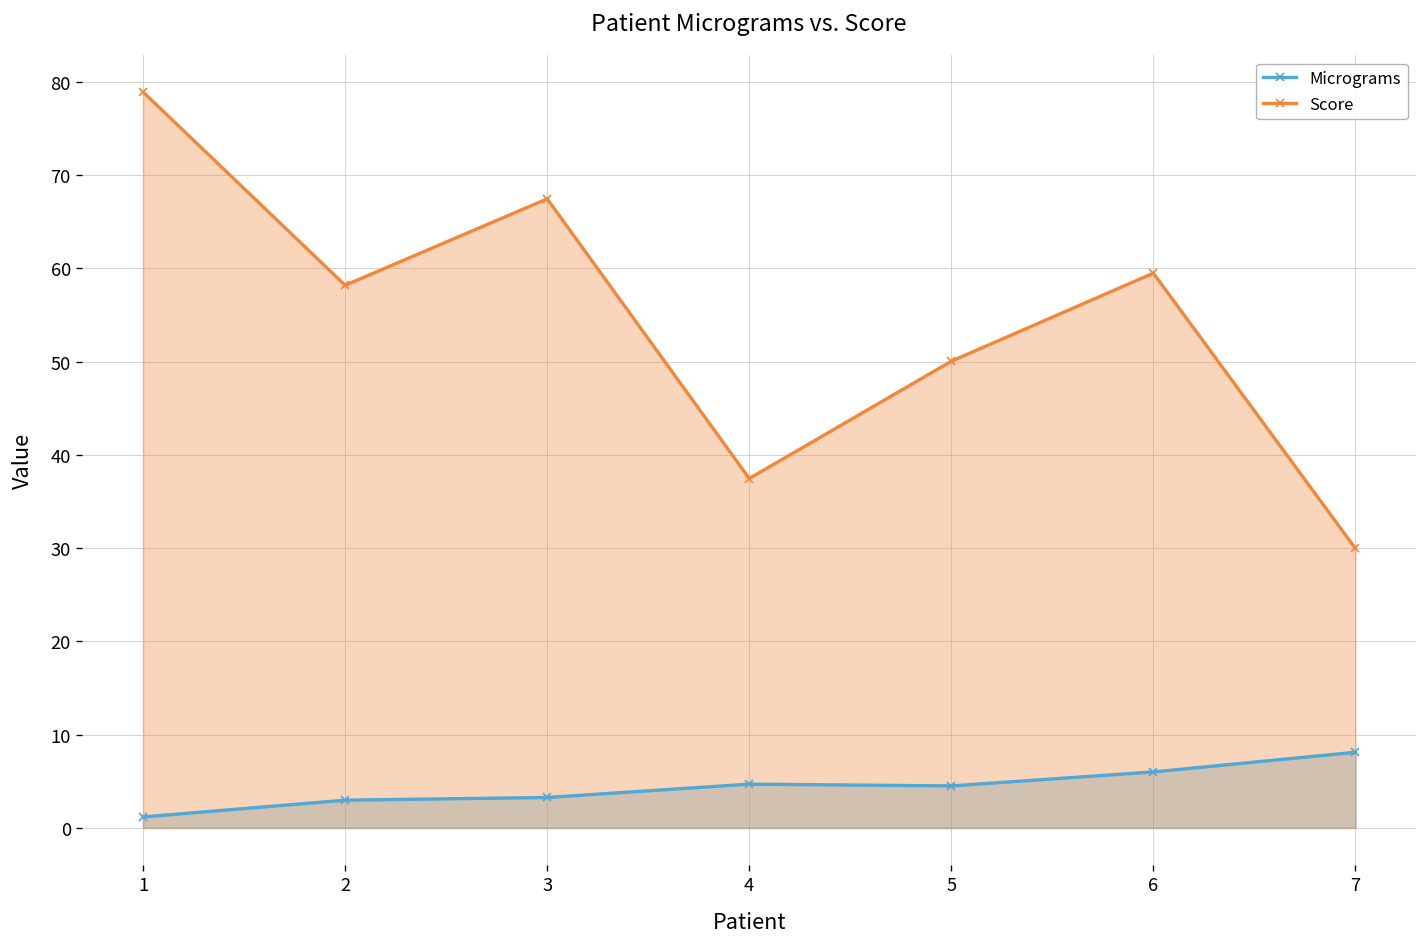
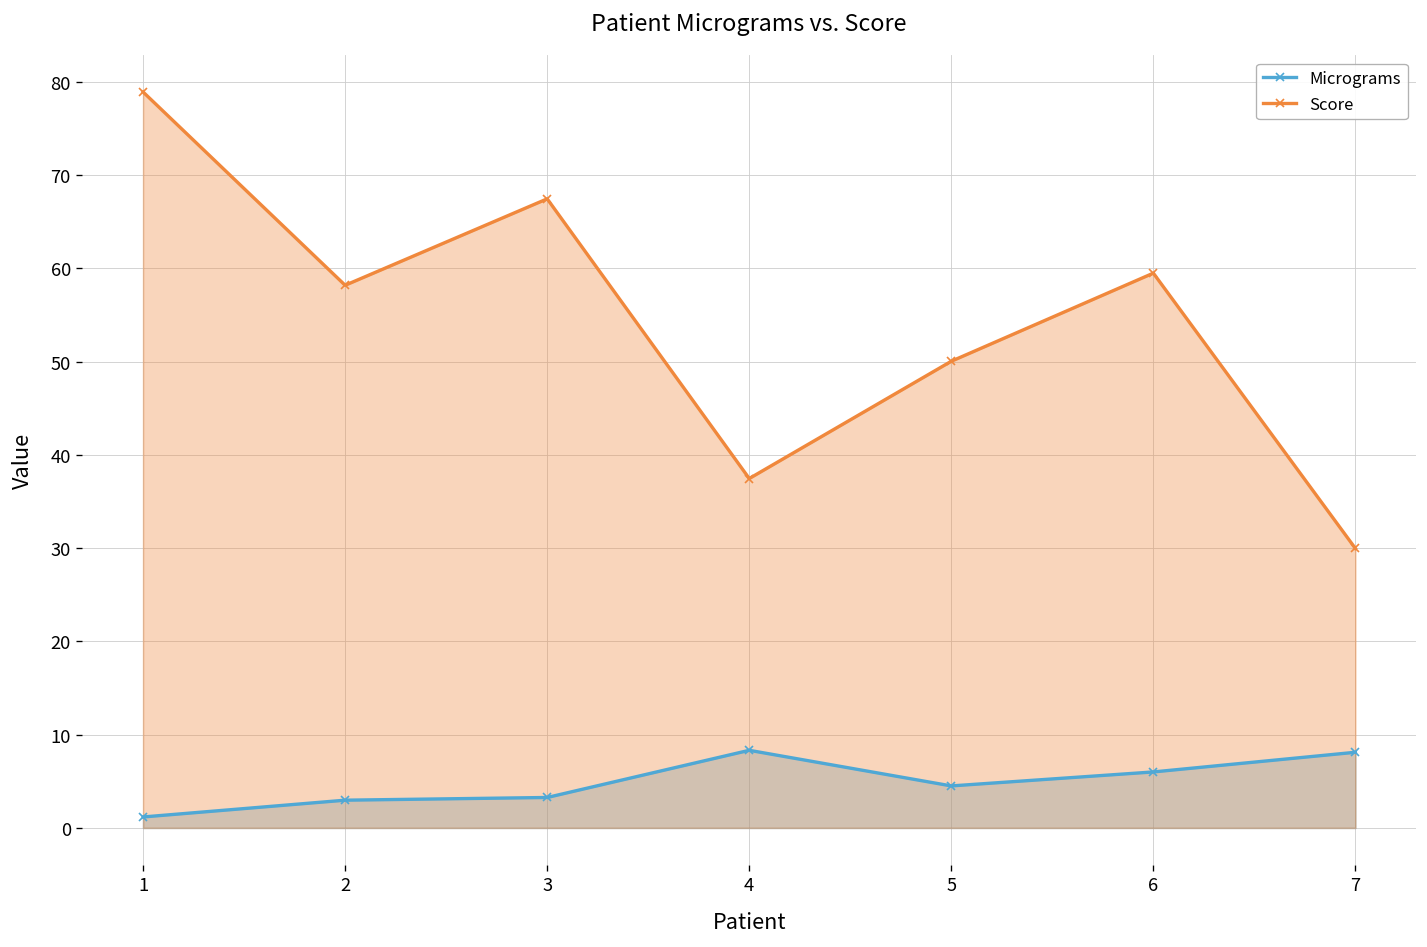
Micrograms, 4: 5 -> 8
